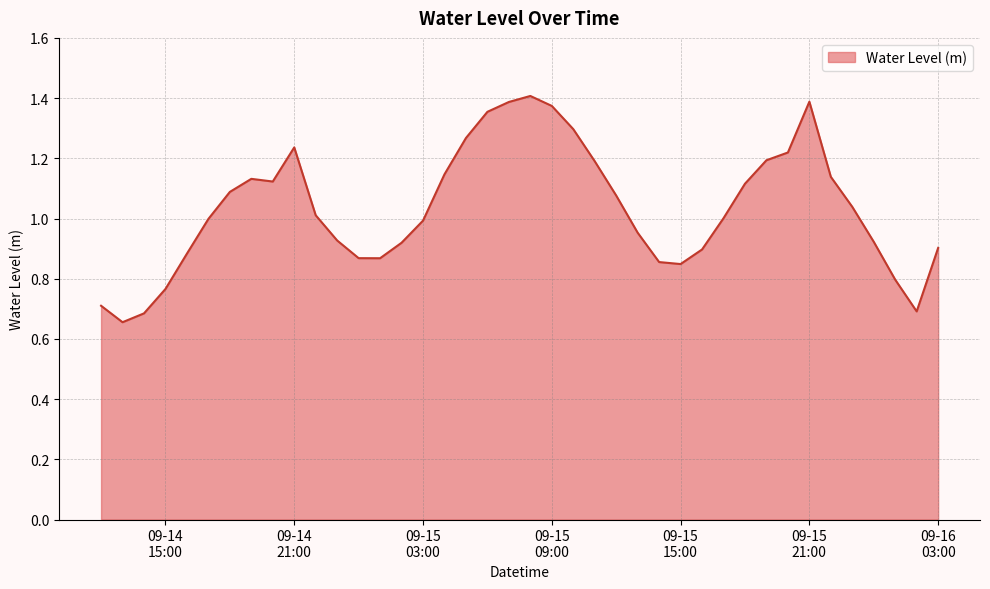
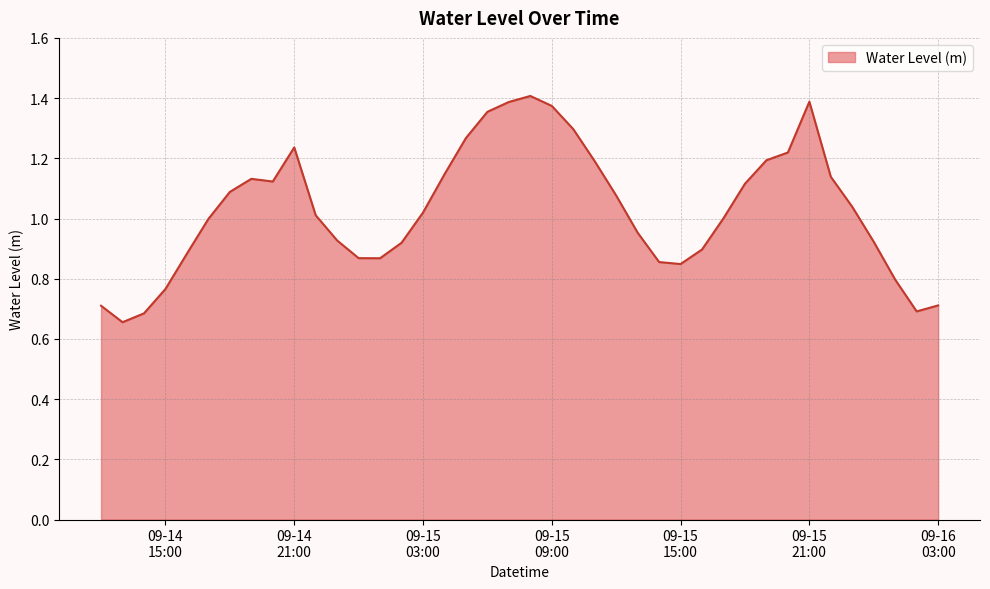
09-15 03:00: 0.99 -> 1.02
09-16 03:00: 0.90 -> 0.71
